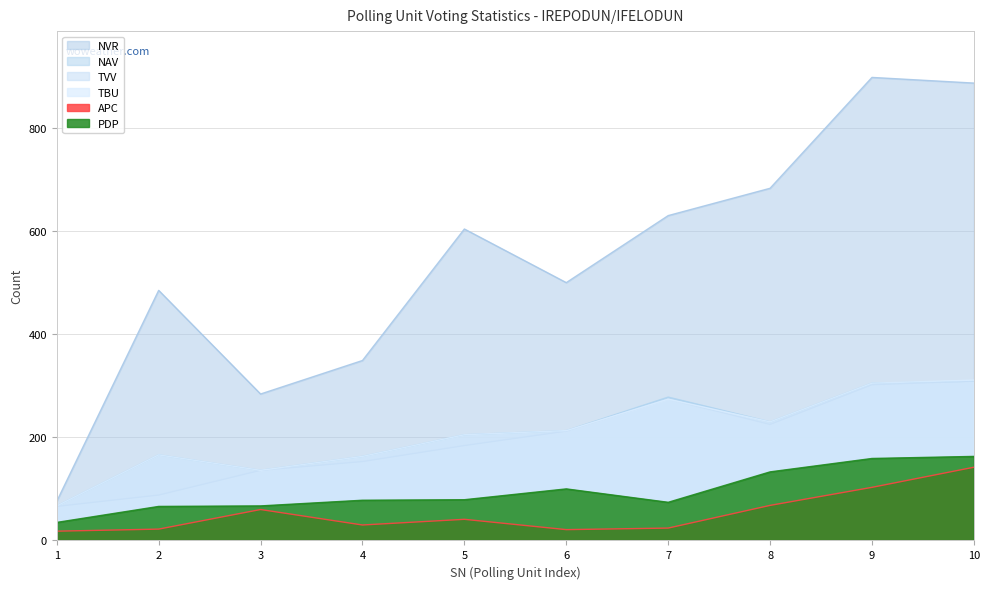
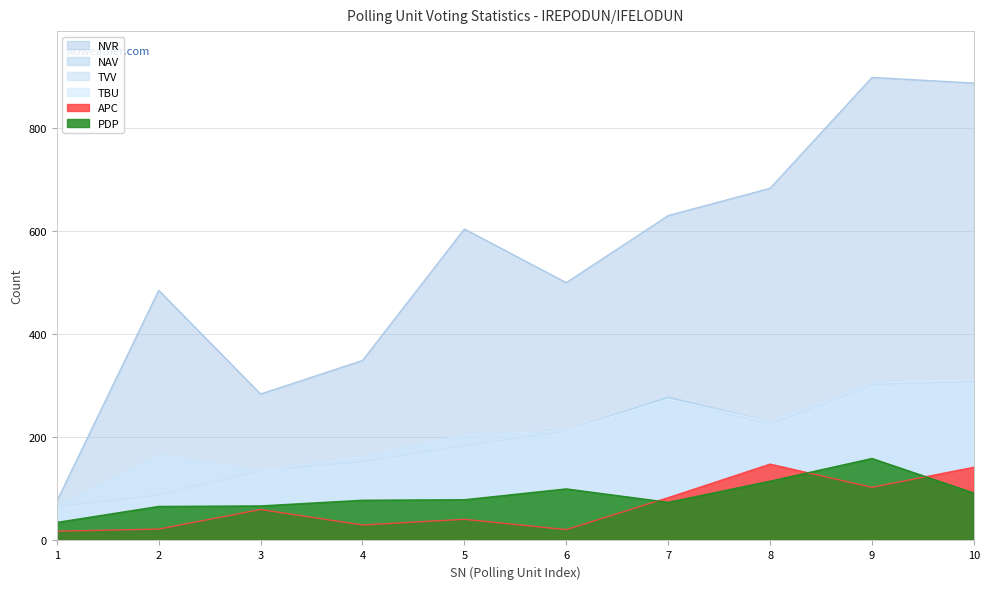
APC, 7: 20 -> 80
APC, 8: 70 -> 150
PDP, 8: 130 -> 120
PDP, 10: 160 -> 90
